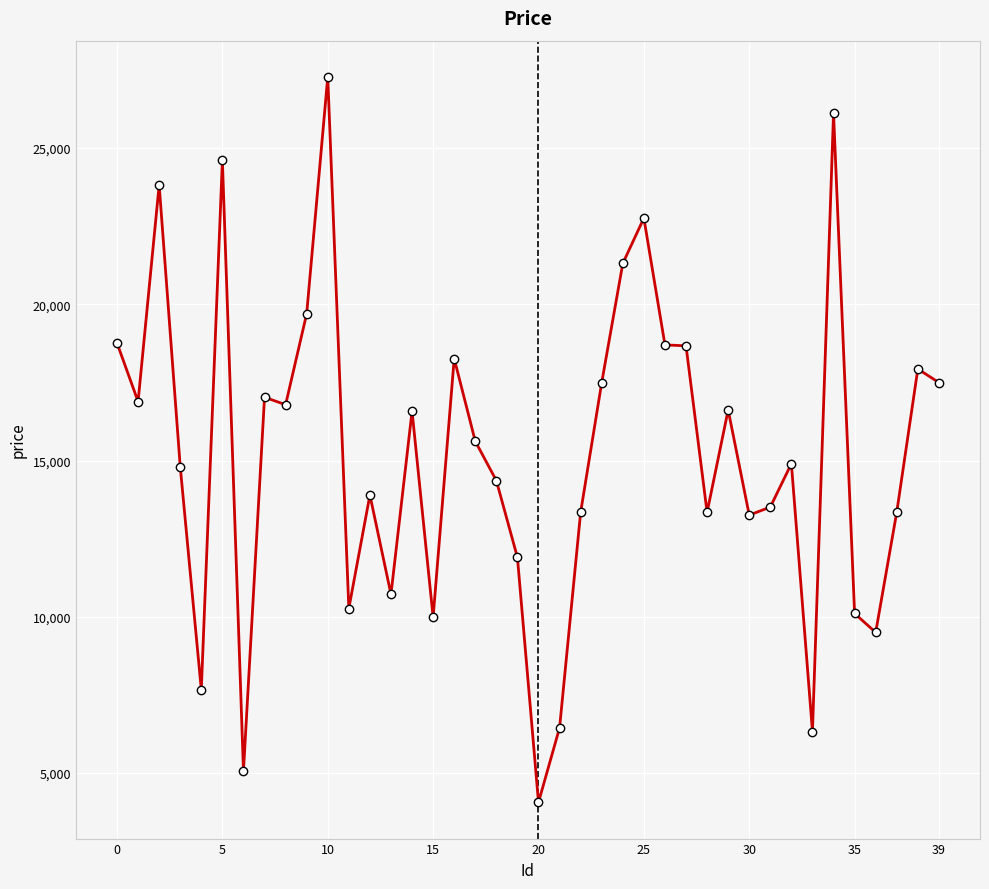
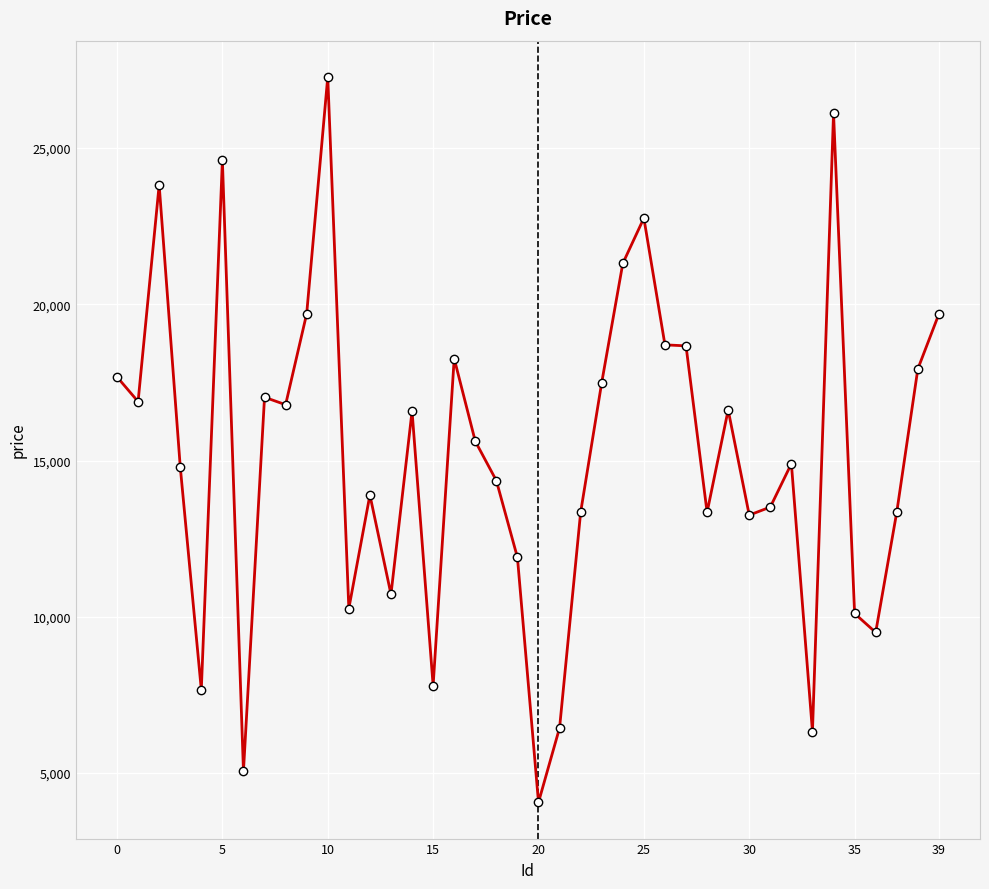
0: 18,800 -> 17,700
15: 10,000 -> 7,800
39: 17,500 -> 19,700
